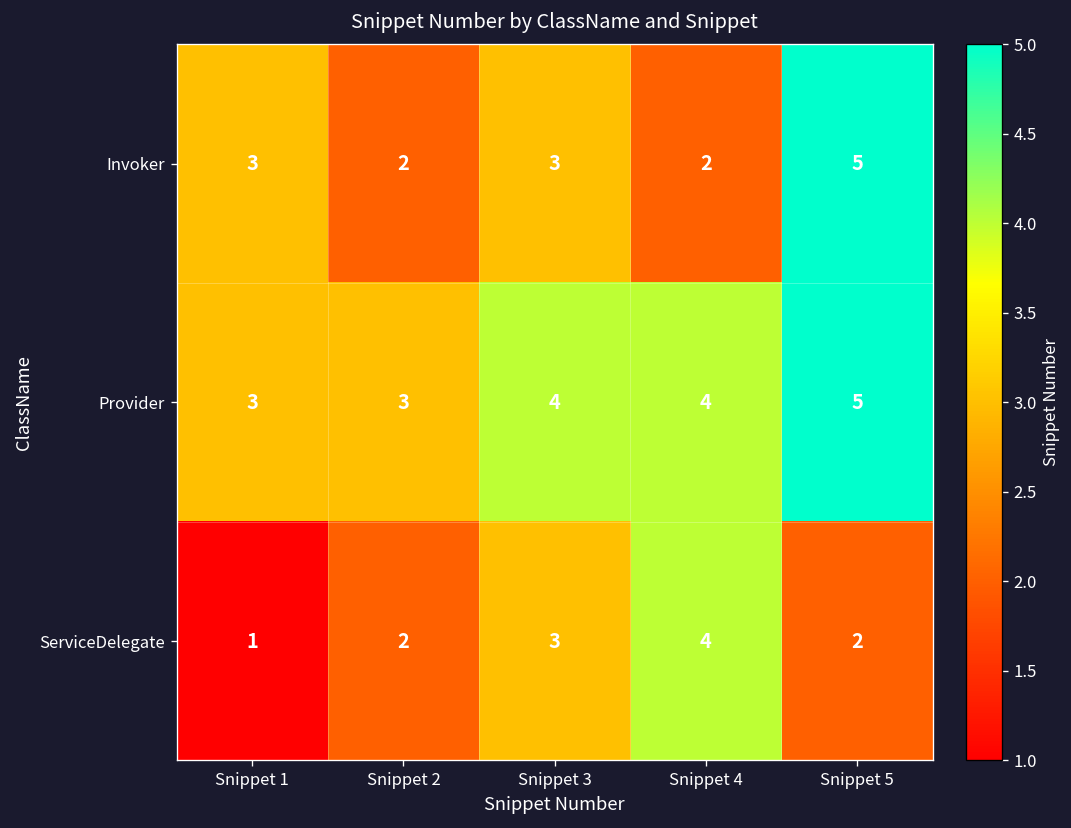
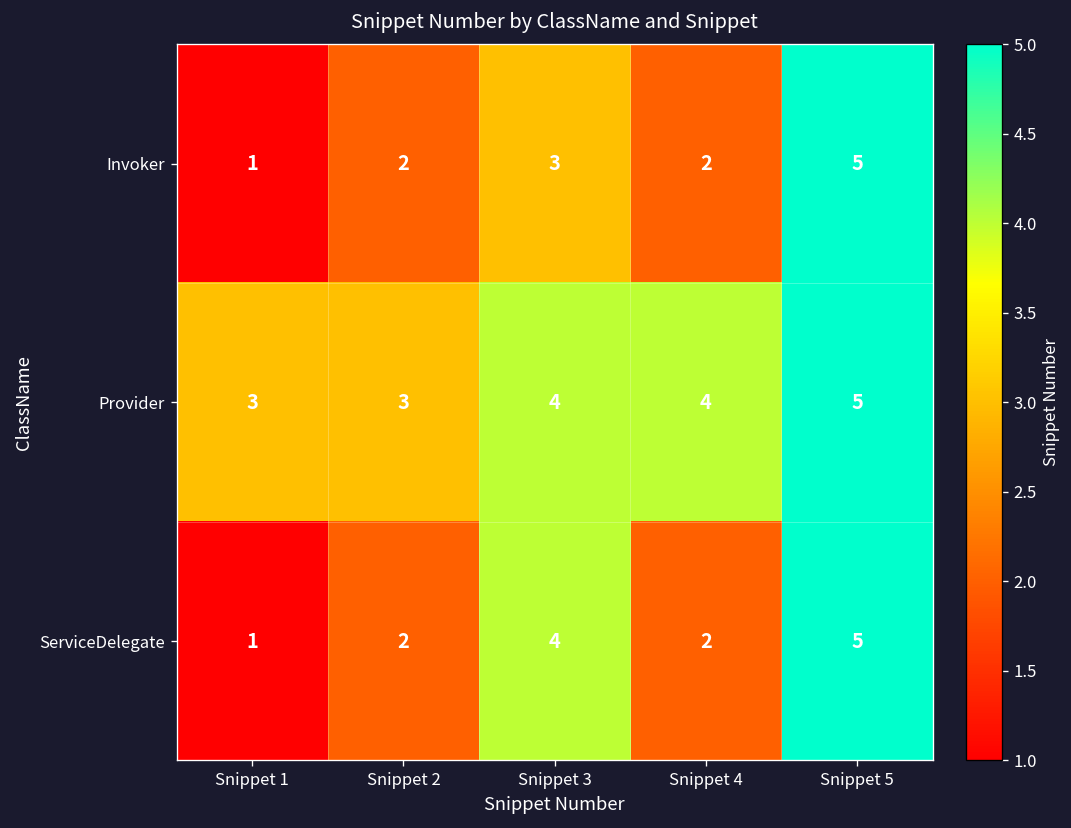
Invoker, Snippet 1: 3 -> 1
ServiceDelegate, Snippet 3: 3 -> 4
ServiceDelegate, Snippet 4: 4 -> 2
ServiceDelegate, Snippet 5: 2 -> 5
